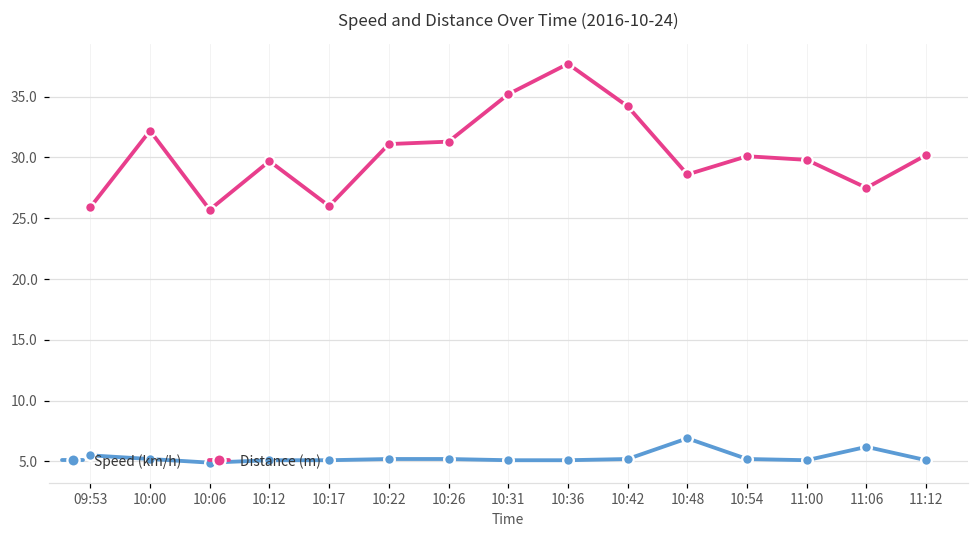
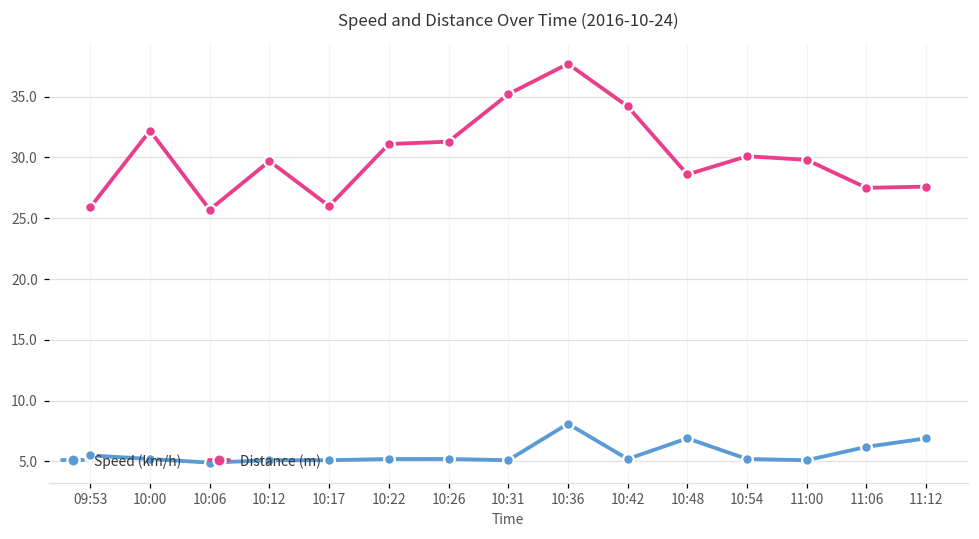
Speed (km/h), 10:36: 5.1 -> 8.1
Speed (km/h), 11:12: 5.1 -> 6.9
Distance (m), 11:12: 30.2 -> 27.6
